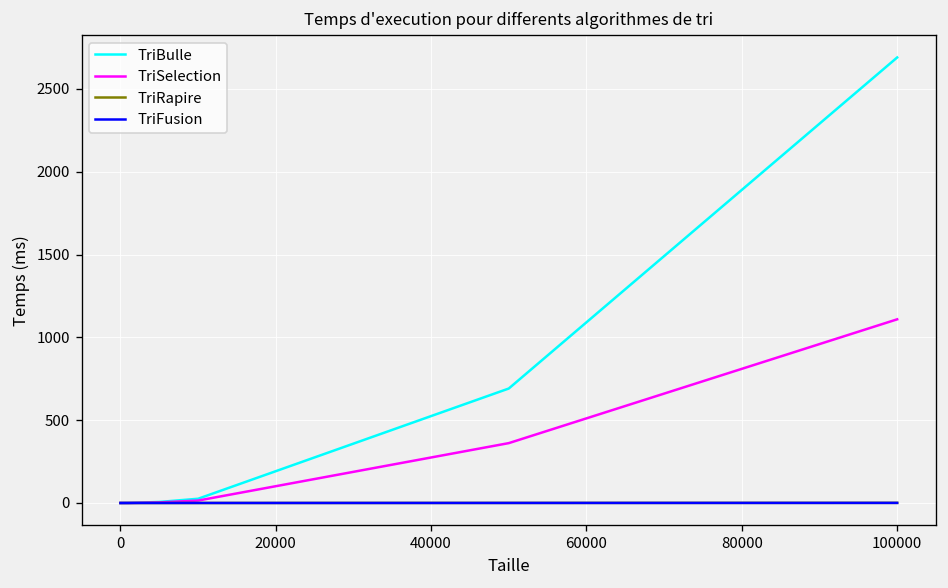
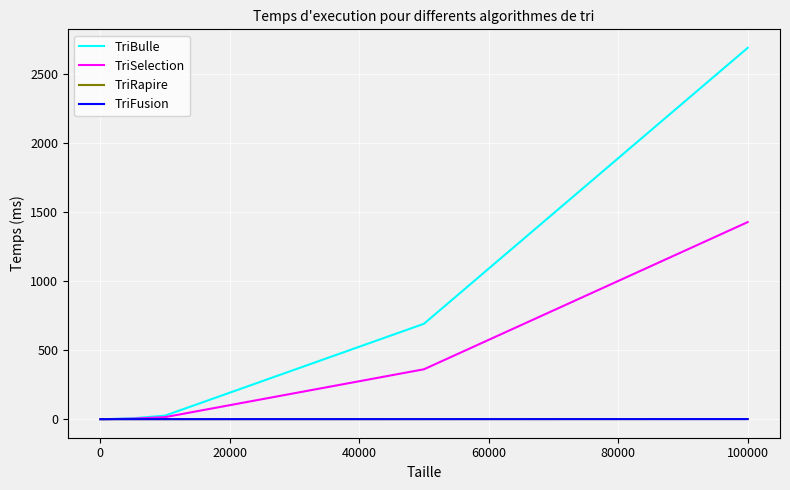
TriSelection, 100000: 1110 -> 1430
